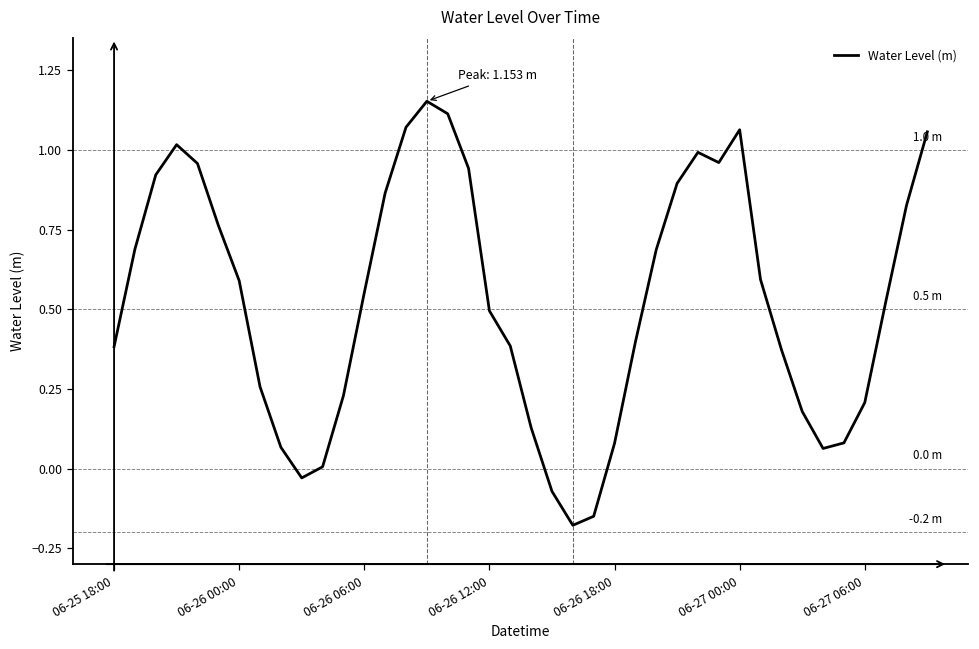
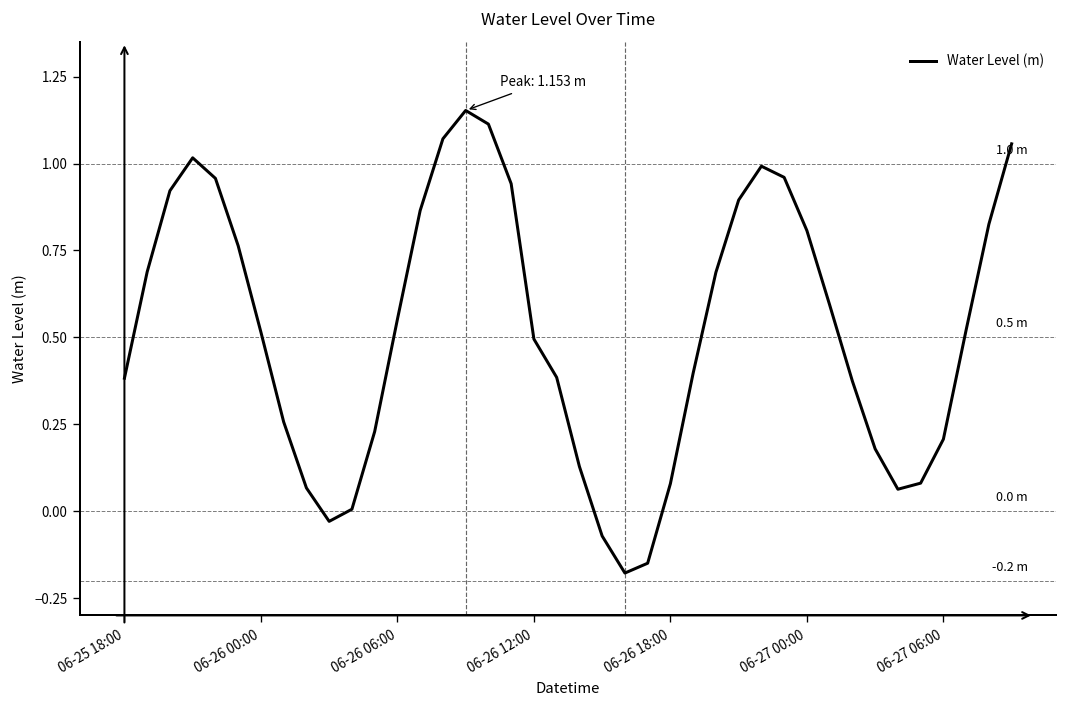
06-26 00:00: 0.59 -> 0.51
06-27 00:00: 1.06 -> 0.81
